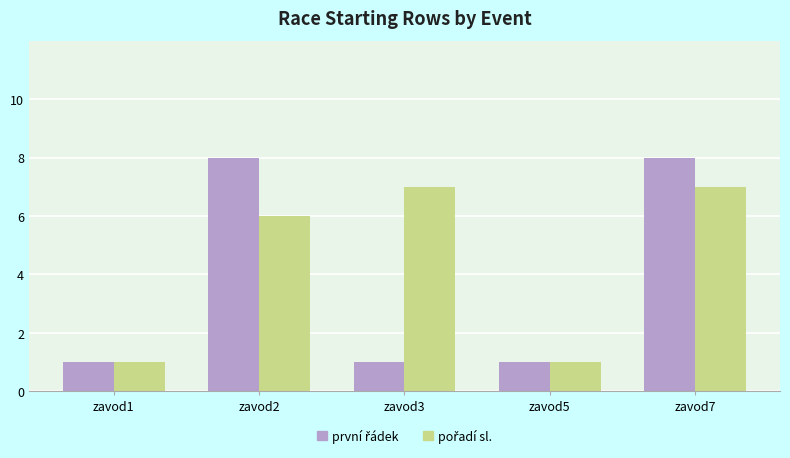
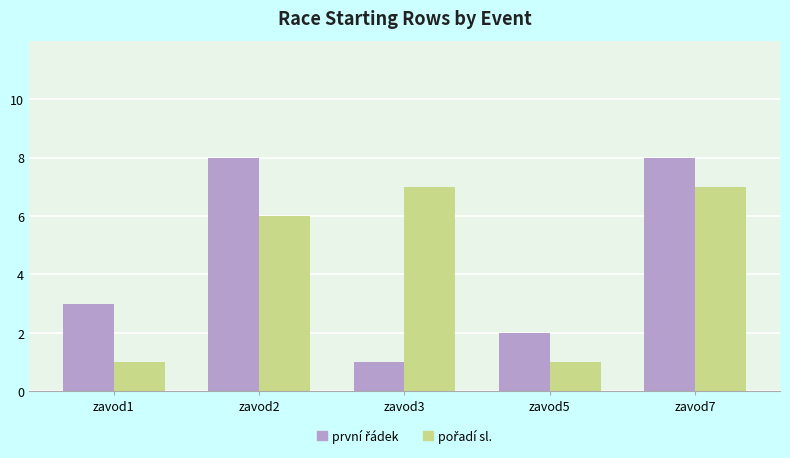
první řádek, zavod1: 1 -> 3
první řádek, zavod5: 1 -> 2
